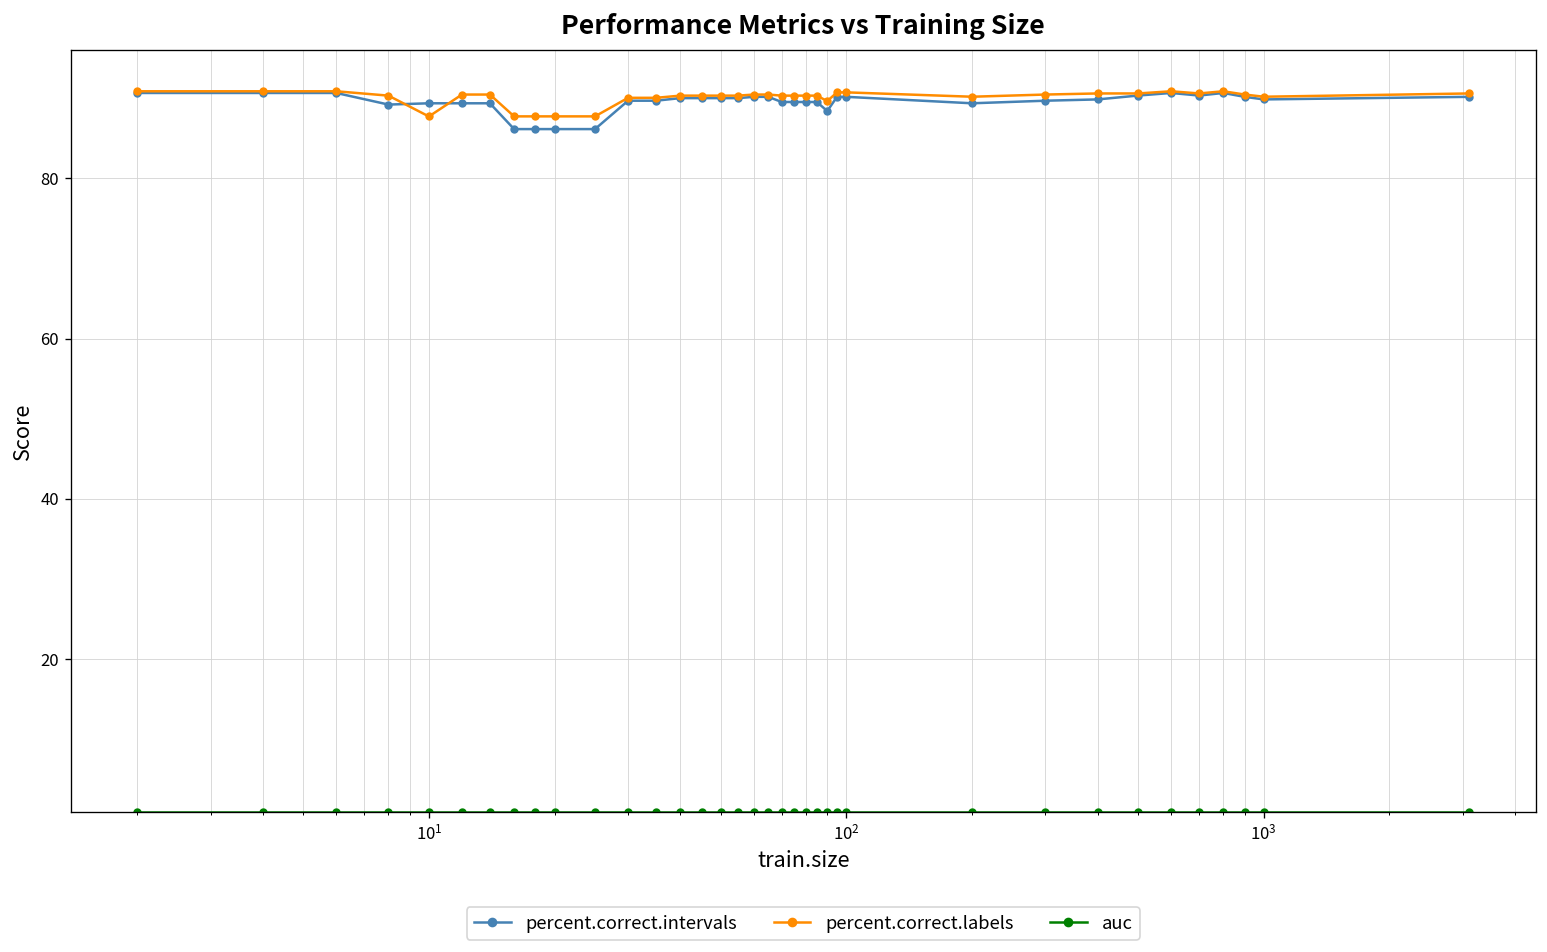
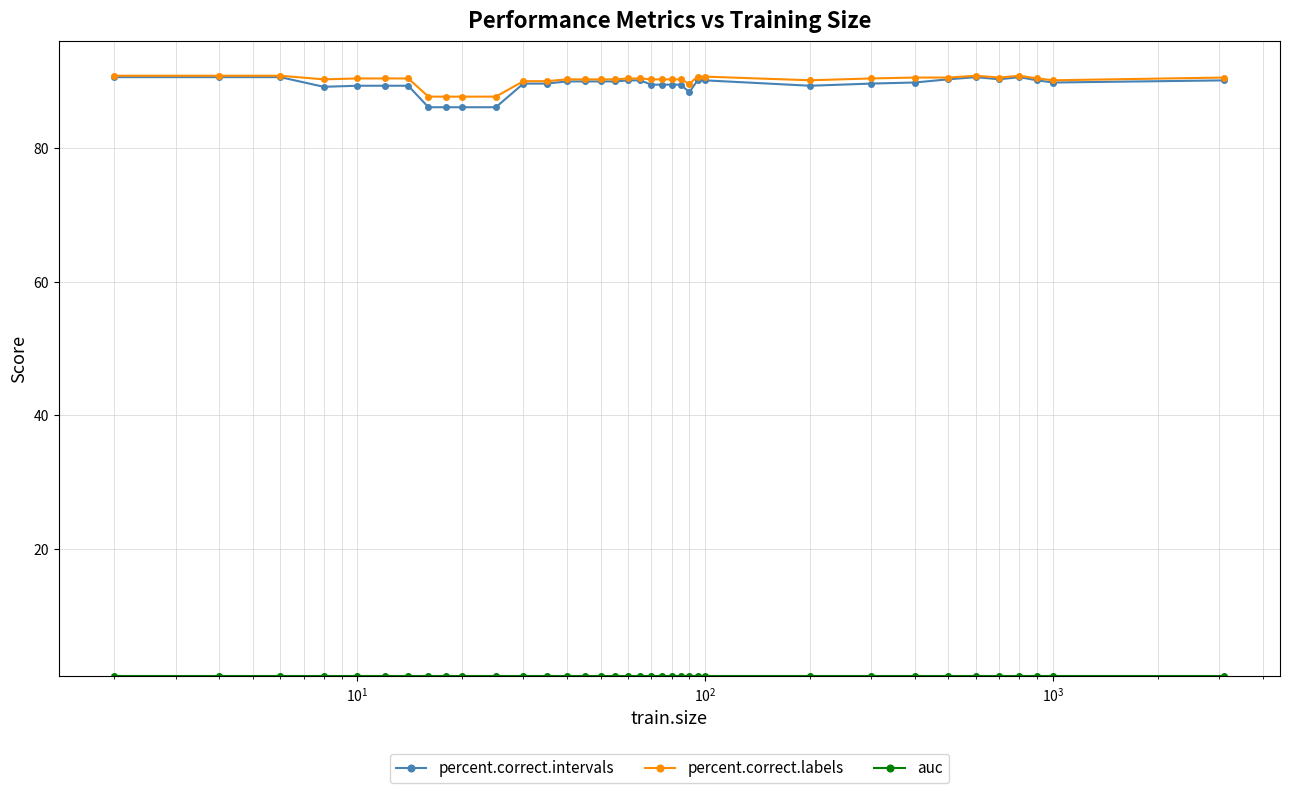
percent.correct.labels, 10^1: 88 -> 90
